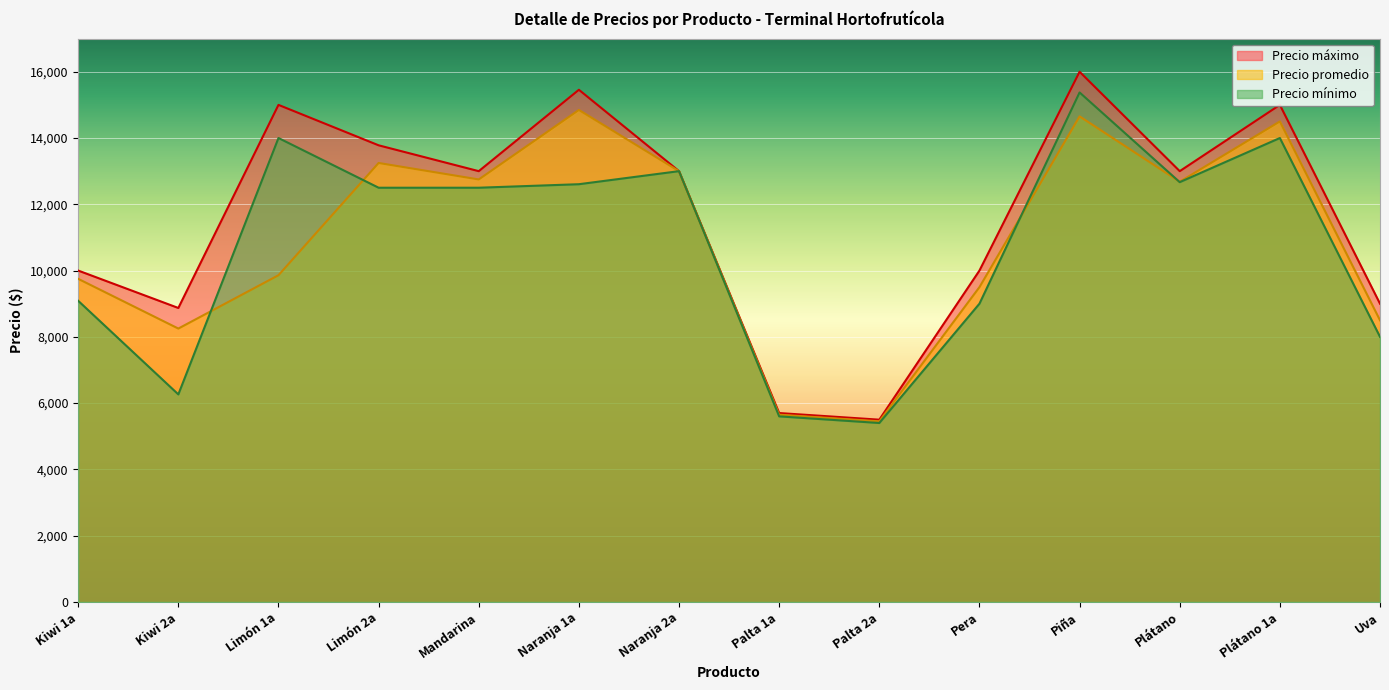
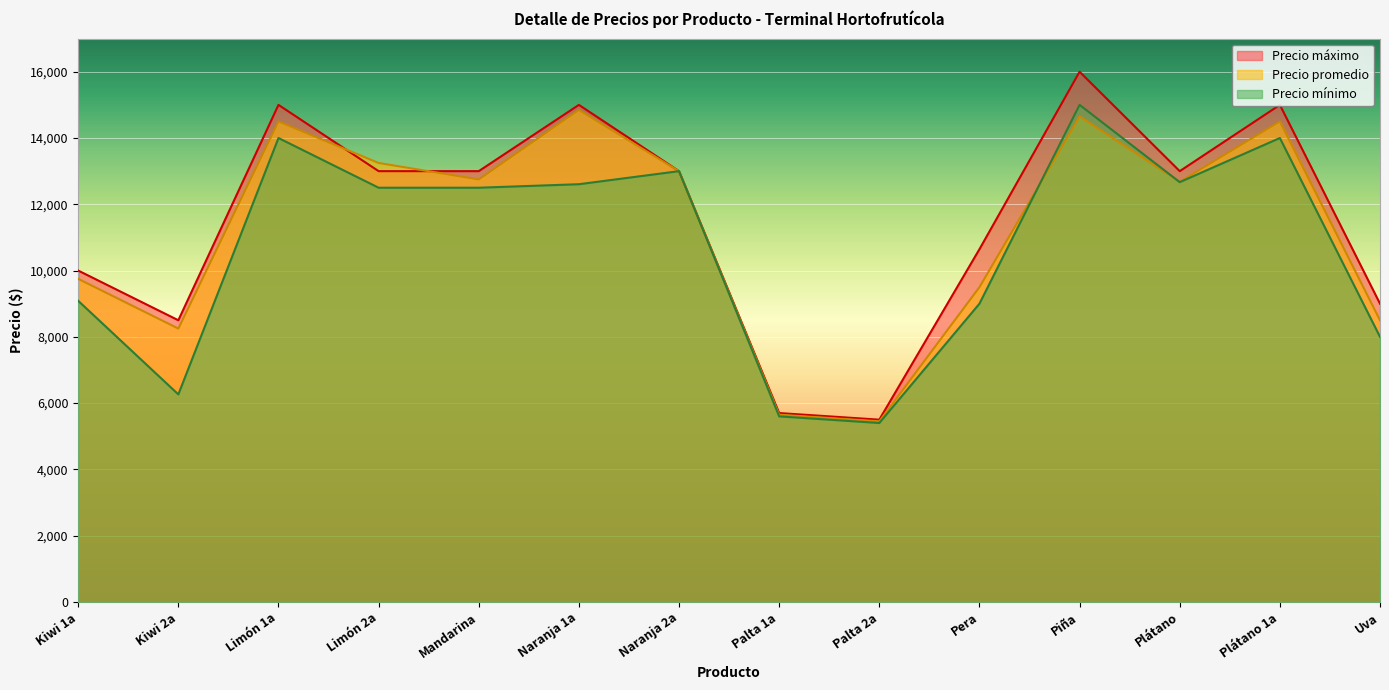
Precio máximo, Kiwi 2a: 8,900 -> 8,500
Precio promedio, Limón 1a: 9,900 -> 14,500
Precio máximo, Limón 2a: 13,800 -> 13,000
Precio máximo, Naranja 1a: 15,500 -> 15,000
Precio máximo, Pera: 10,000 -> 10,600
Precio mínimo, Piña: 15,400 -> 15,000
